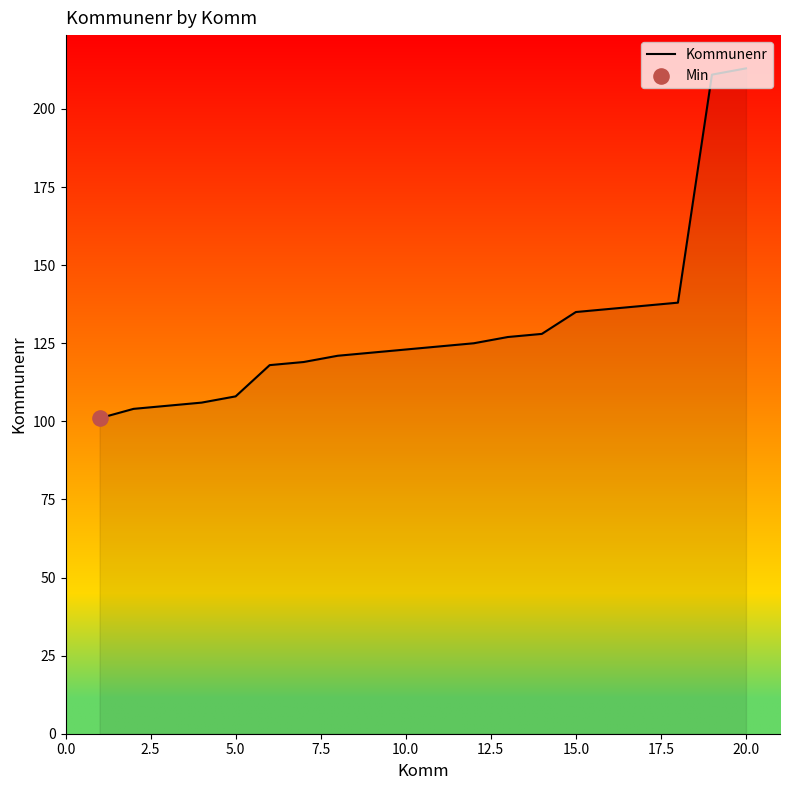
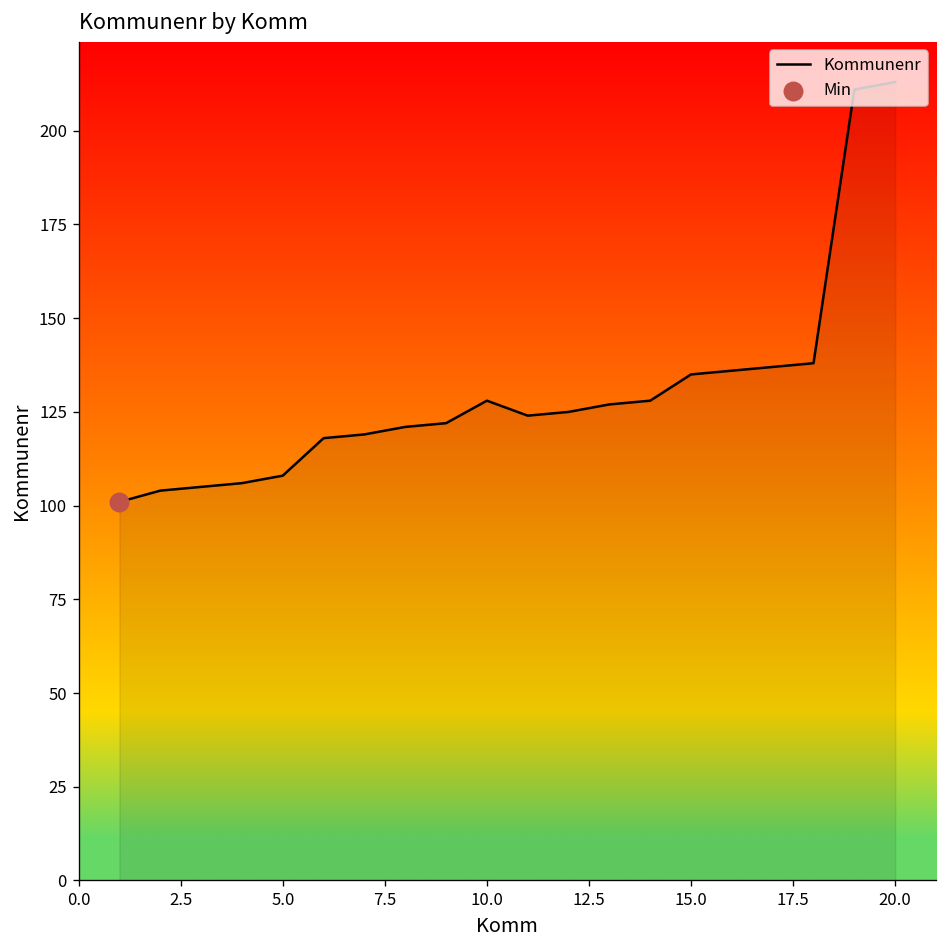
Kommunenr, 10.0: 123 -> 128
